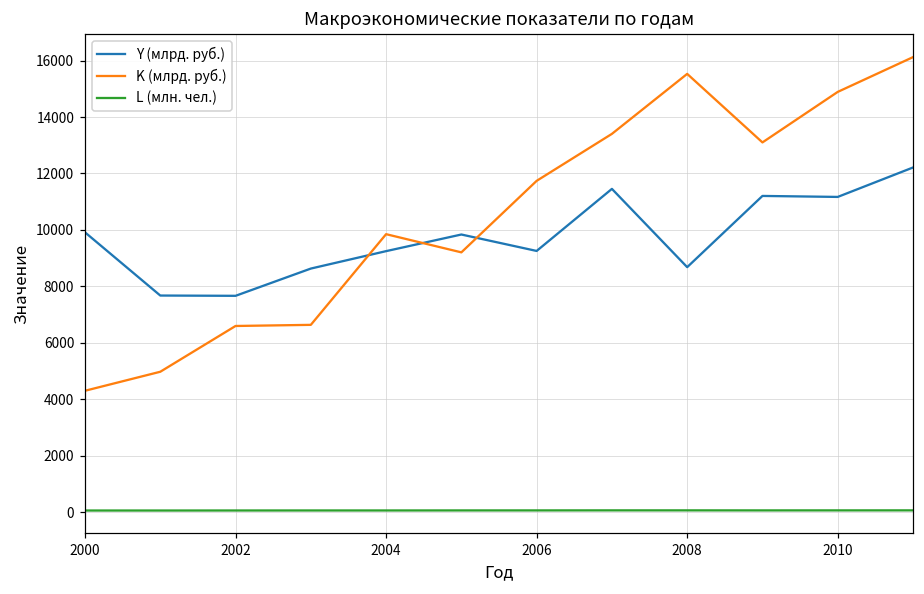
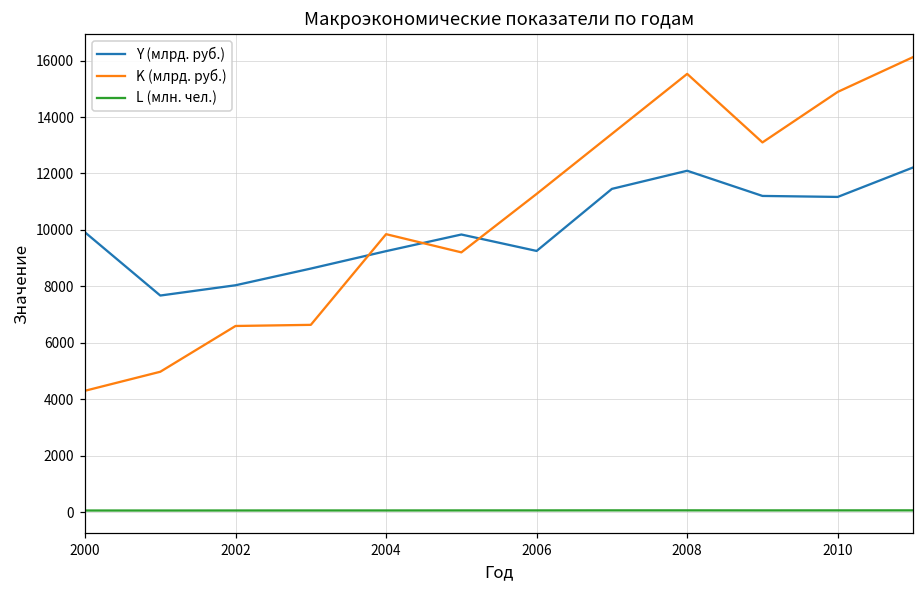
Y (млрд. руб.), 2002: 7700 -> 8000
K (млрд. руб.), 2006: 11700 -> 11300
Y (млрд. руб.), 2008: 8700 -> 12100
